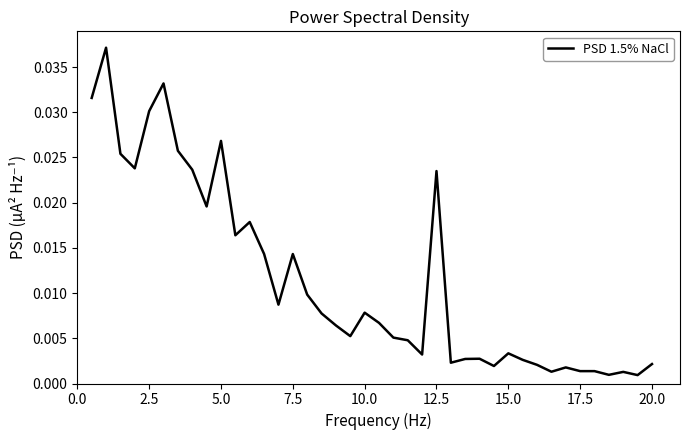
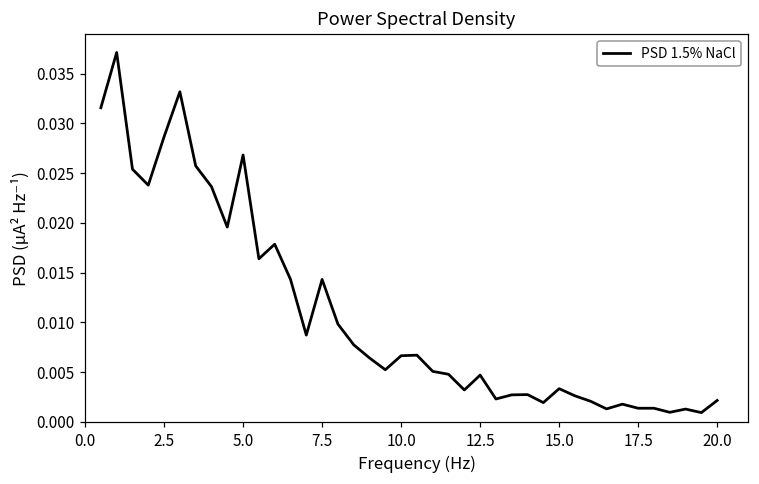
2.5: 0.030 -> 0.029
10.0: 0.008 -> 0.007
12.5: 0.023 -> 0.005
